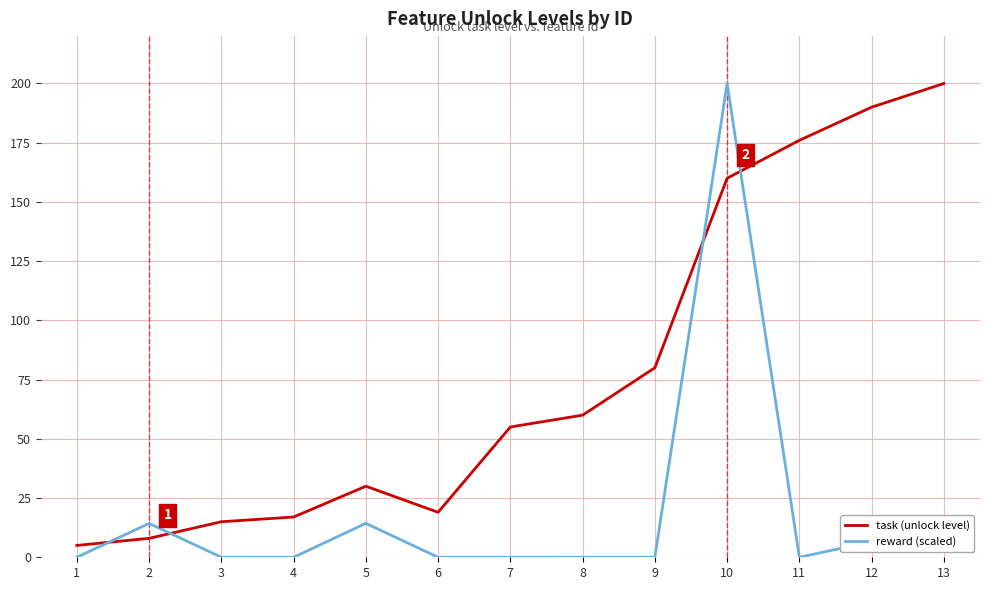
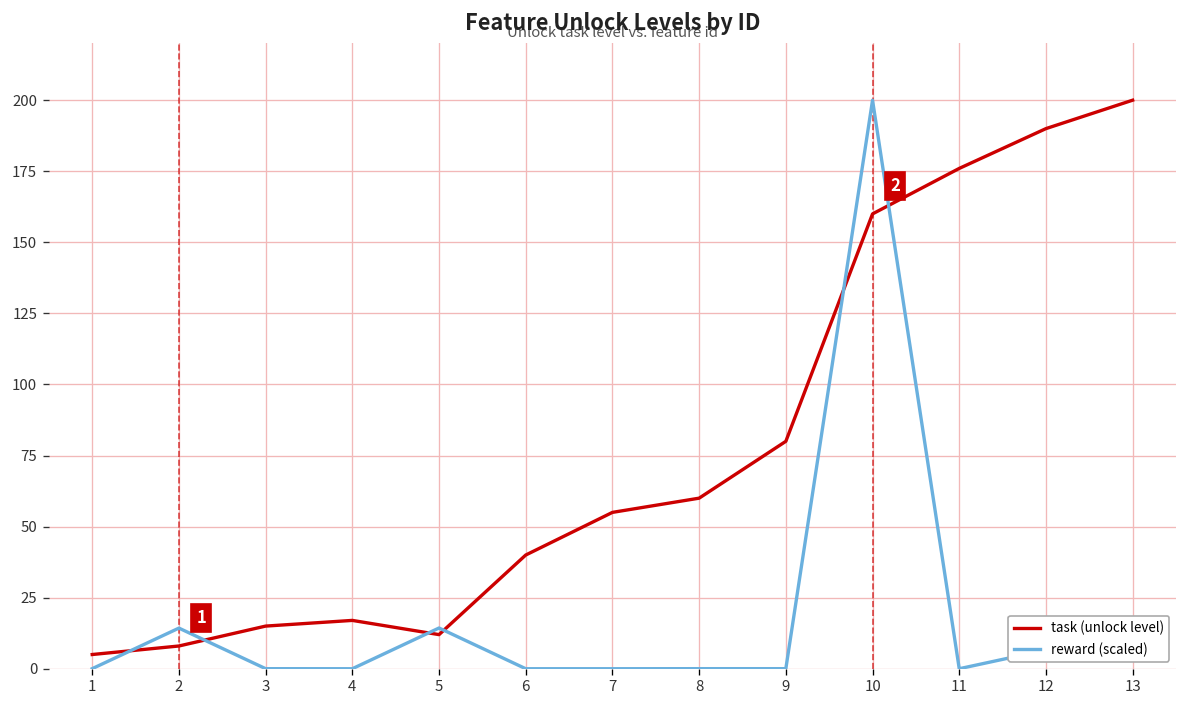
task (unlock level), 5: 30 -> 12
task (unlock level), 6: 19 -> 40
